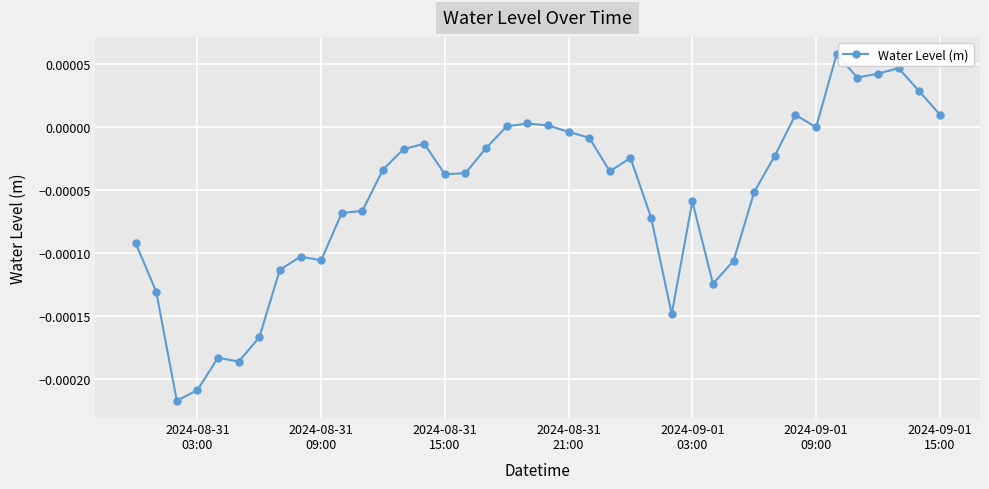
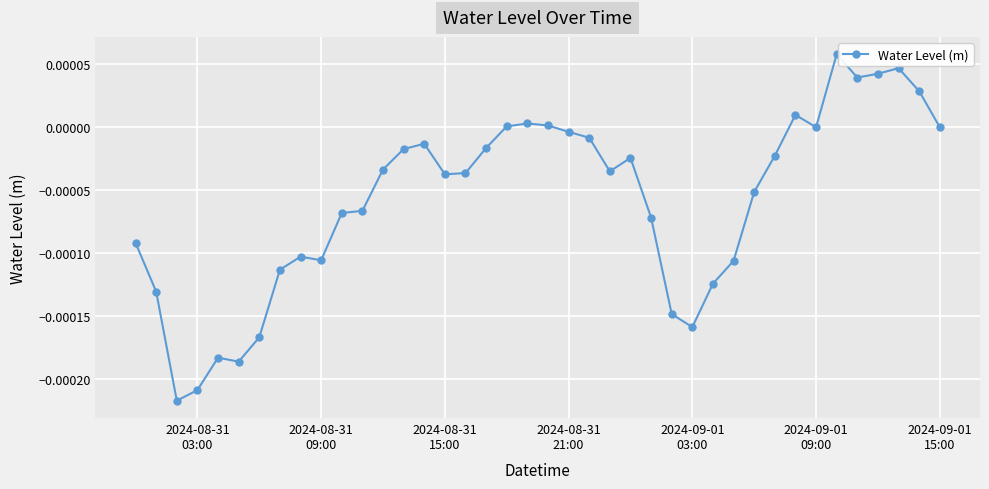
2024-09-01 03:00: -0.000059 -> -0.000159
2024-09-01 15:00: 0.00001 -> 0.00000
